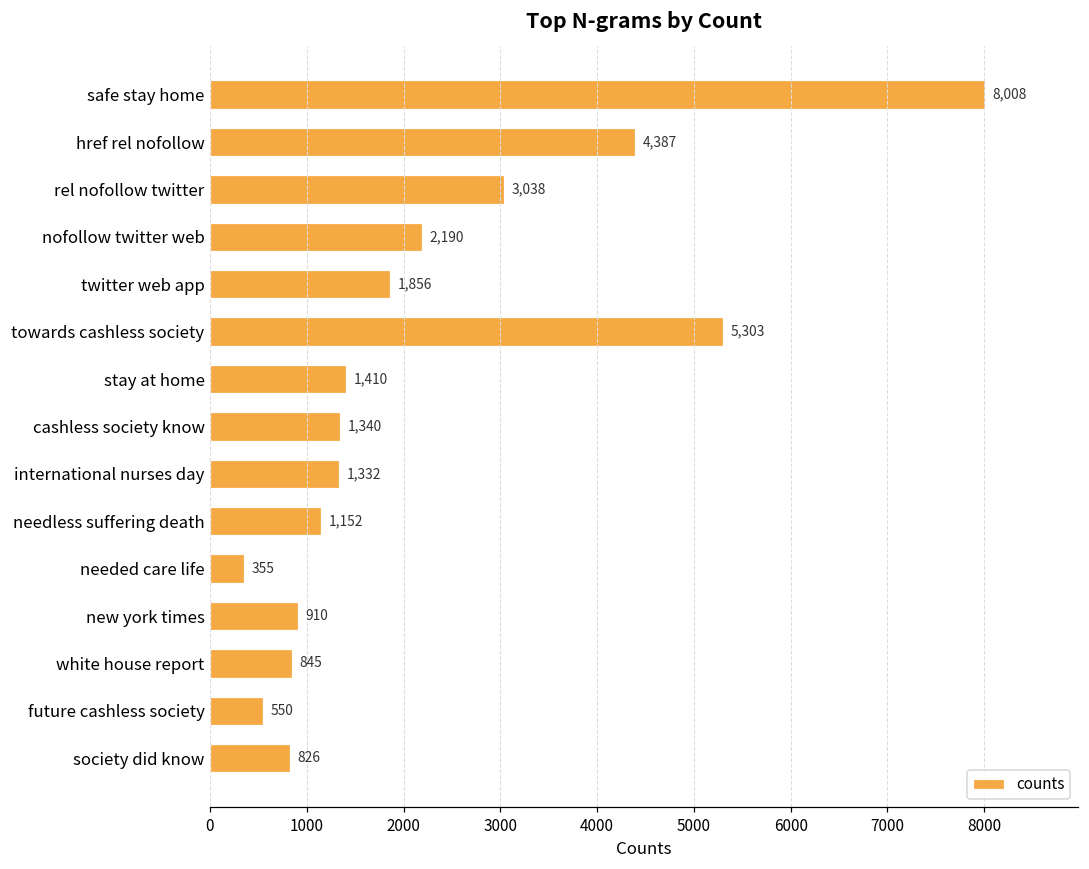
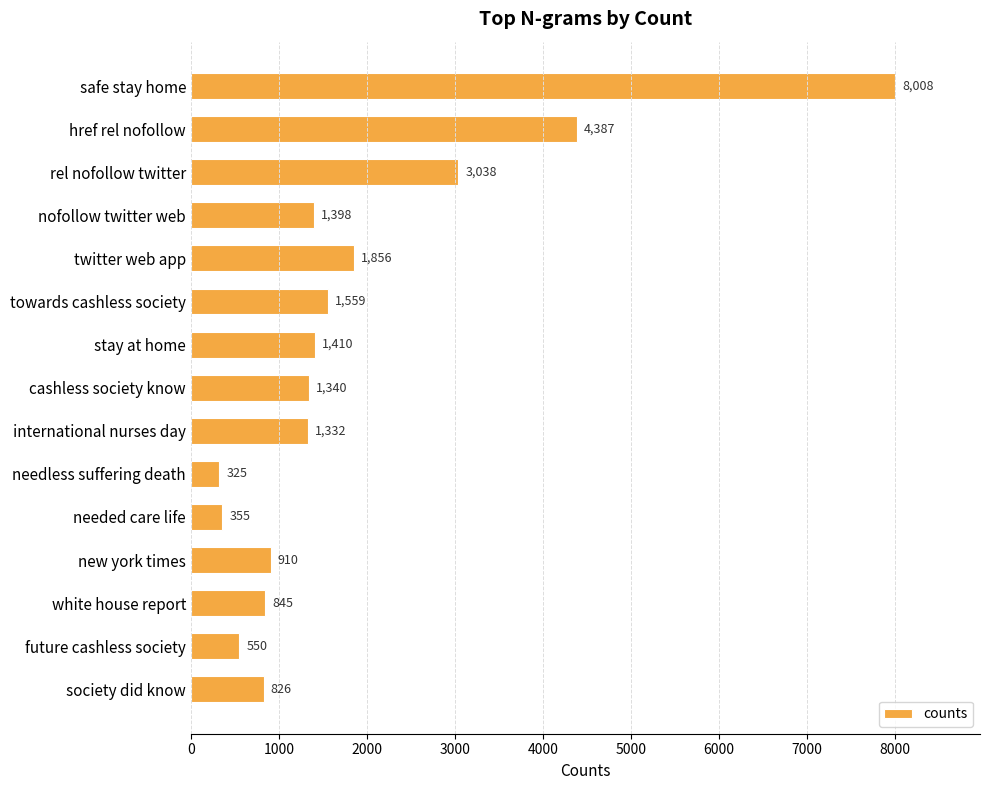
nofollow twitter web: 2,190 -> 1,398
towards cashless society: 5,303 -> 1,559
needless suffering death: 1,152 -> 325
